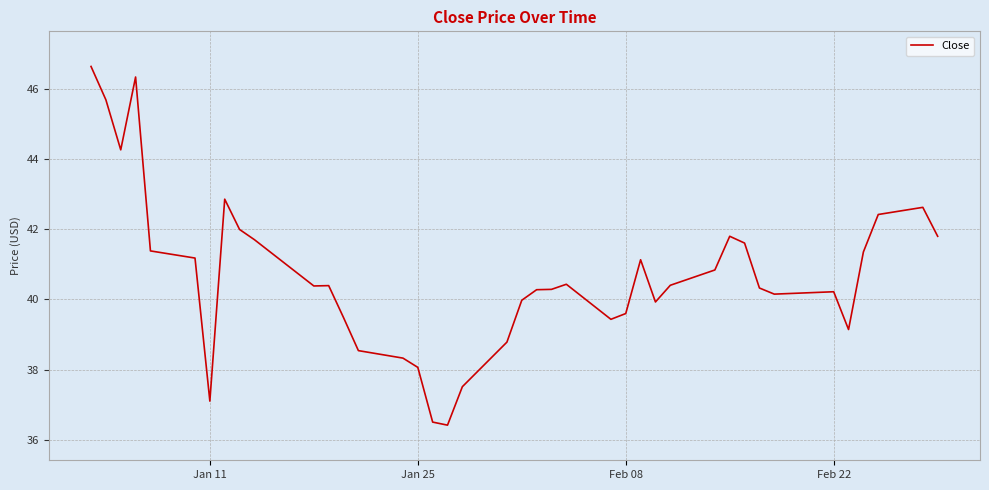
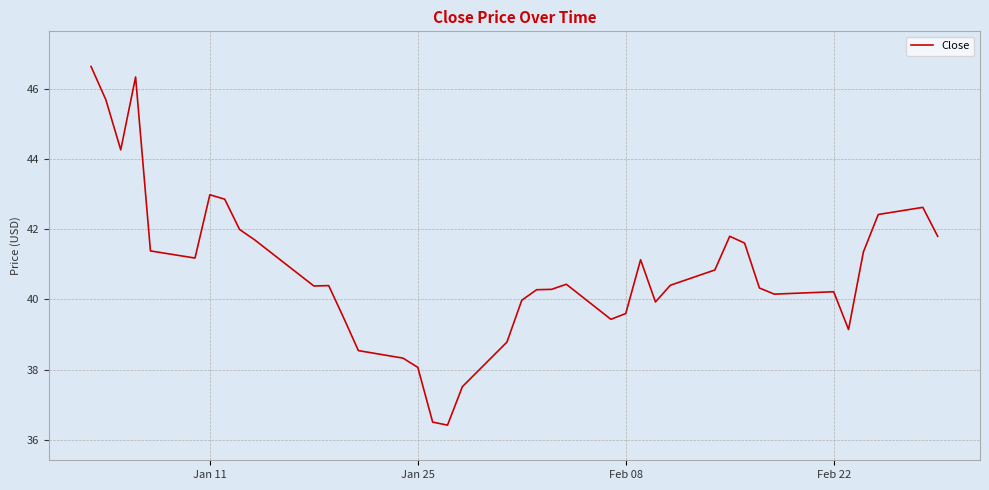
Jan 11: 37.1 -> 43.0
